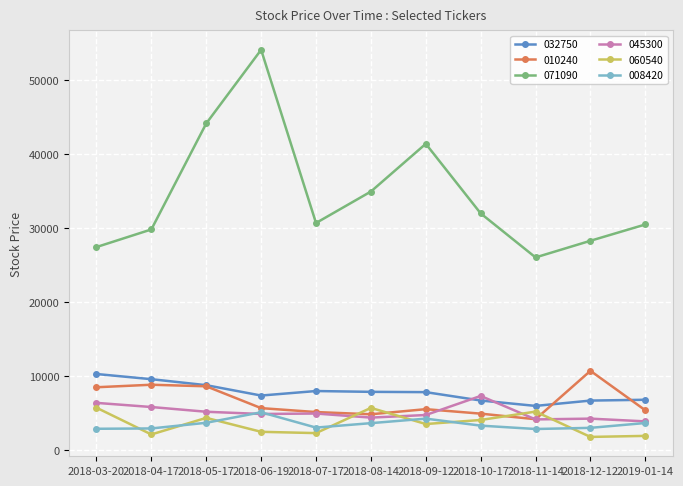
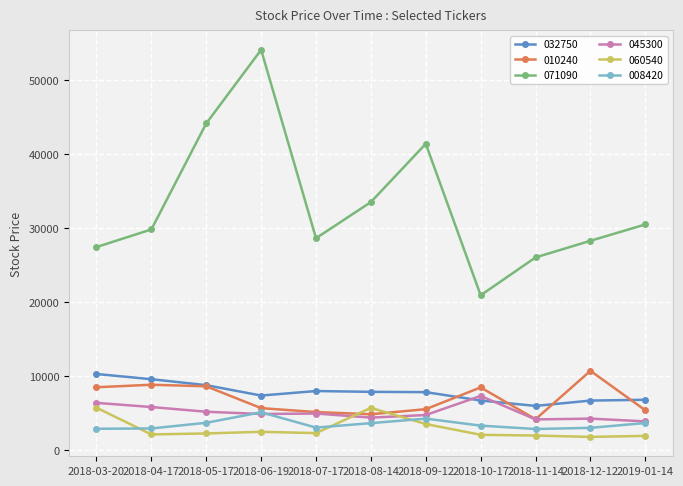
060540, 2018-05-17: 4000 -> 2000
071090, 2018-07-17: 31000 -> 29000
071090, 2018-08-14: 35000 -> 34000
010240, 2018-10-17: 5000 -> 8000
071090, 2018-10-17: 32000 -> 21000
060540, 2018-10-17: 4000 -> 2000
060540, 2018-11-14: 5000 -> 2000
